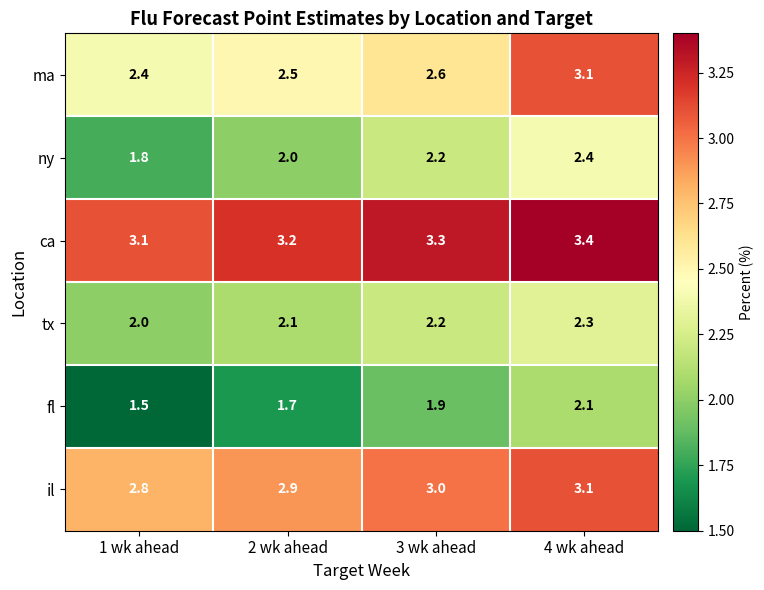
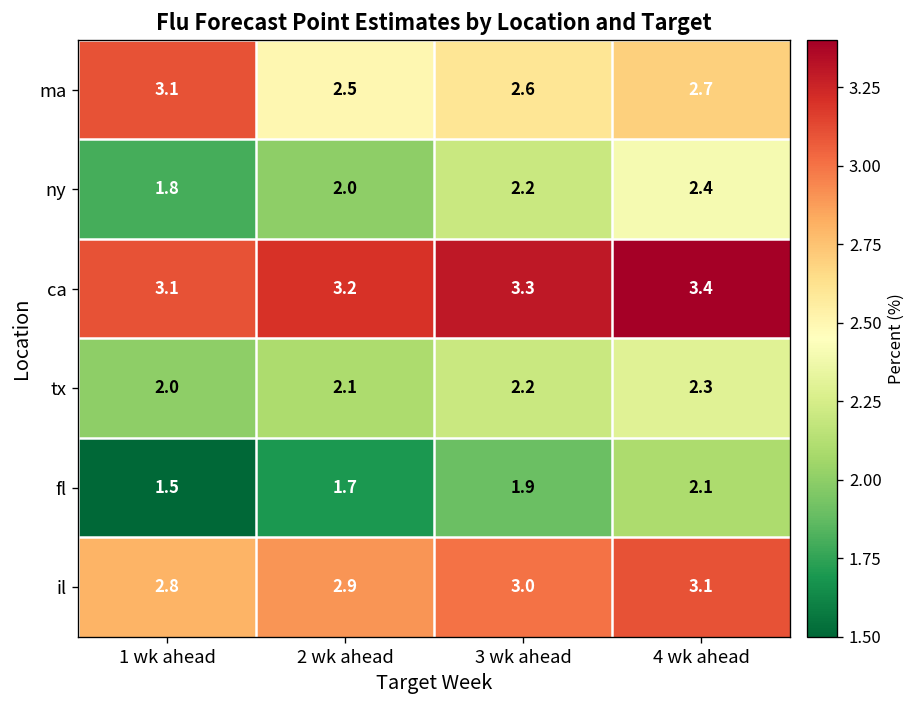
ma, 1 wk ahead: 2.4 -> 3.1
ma, 4 wk ahead: 3.1 -> 2.7
